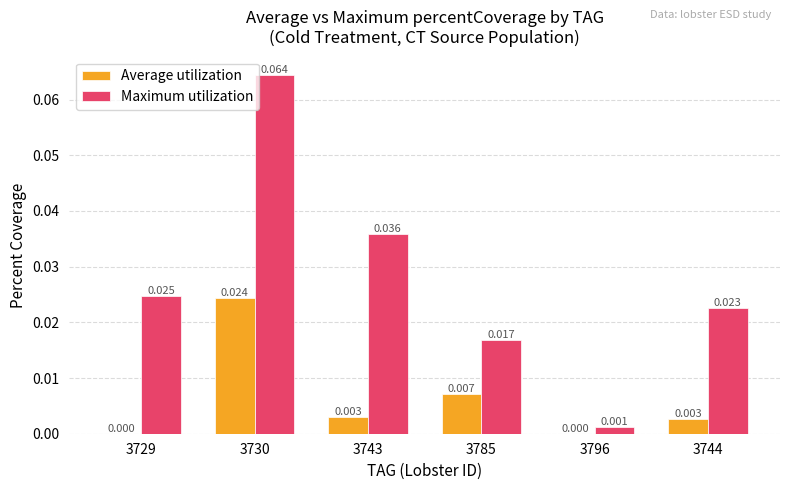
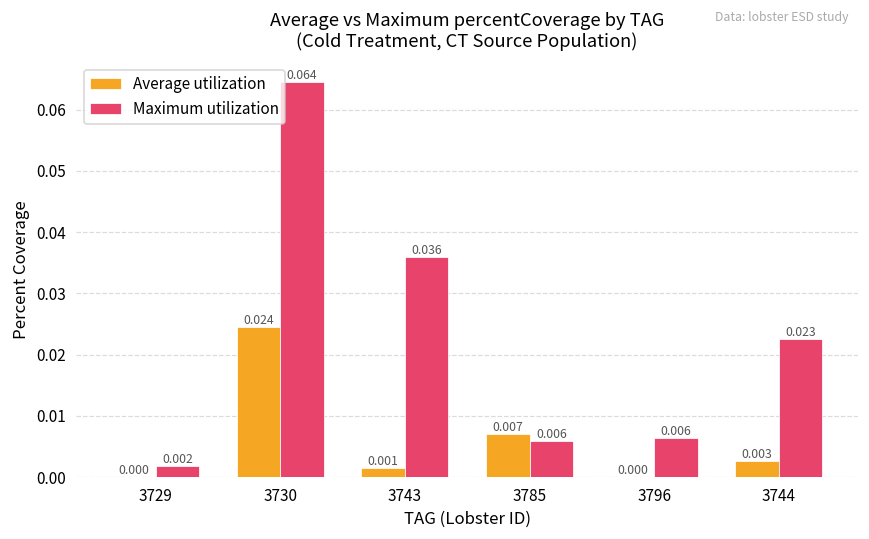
Maximum utilization, 3729: 0.025 -> 0.002
Average utilization, 3743: 0.003 -> 0.001
Maximum utilization, 3785: 0.017 -> 0.006
Maximum utilization, 3796: 0.001 -> 0.006
